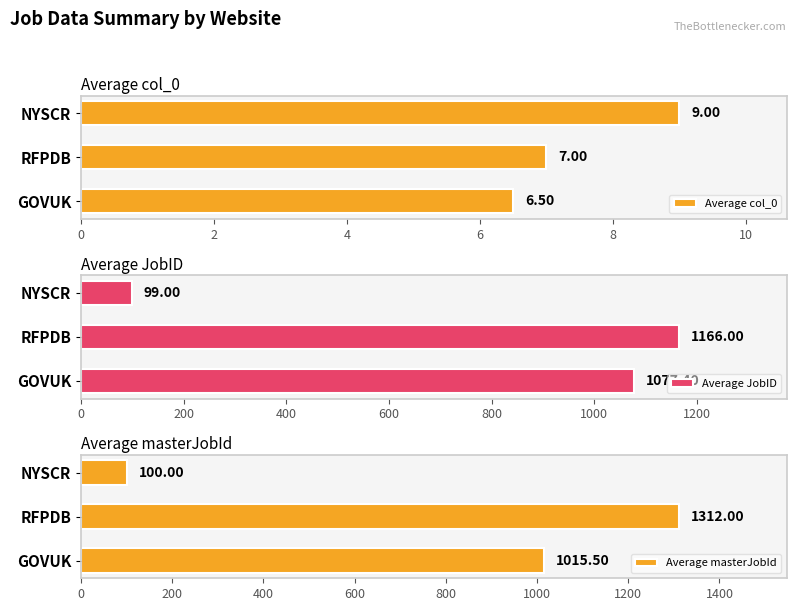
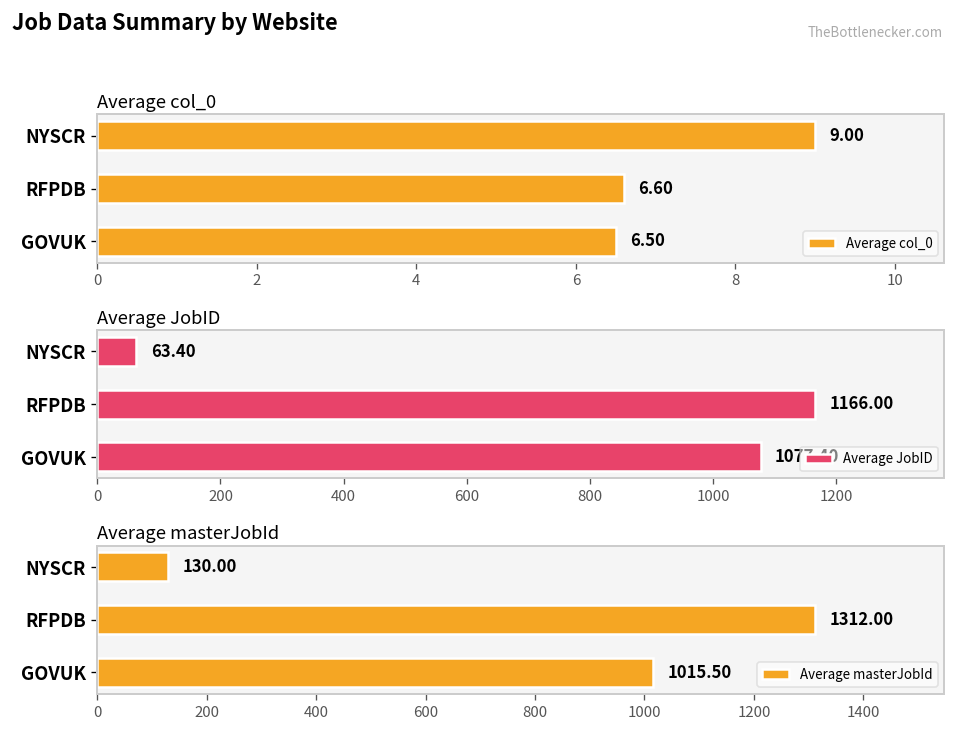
Average col_0, RFPDB: 7.00 -> 6.60
Average JobID, NYSCR: 99.00 -> 63.40
Average masterJobId, NYSCR: 100.00 -> 130.00
